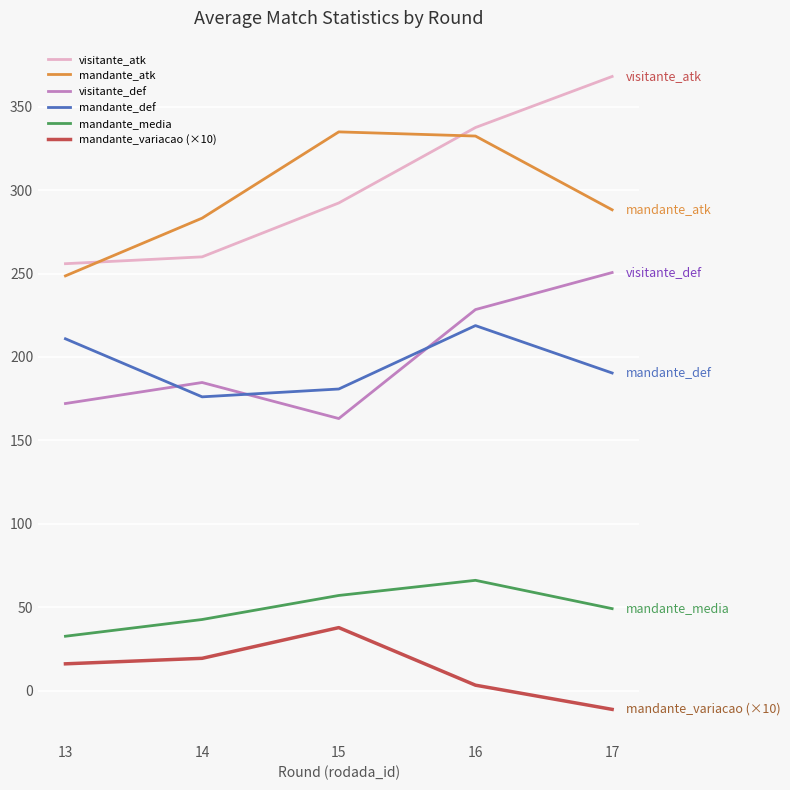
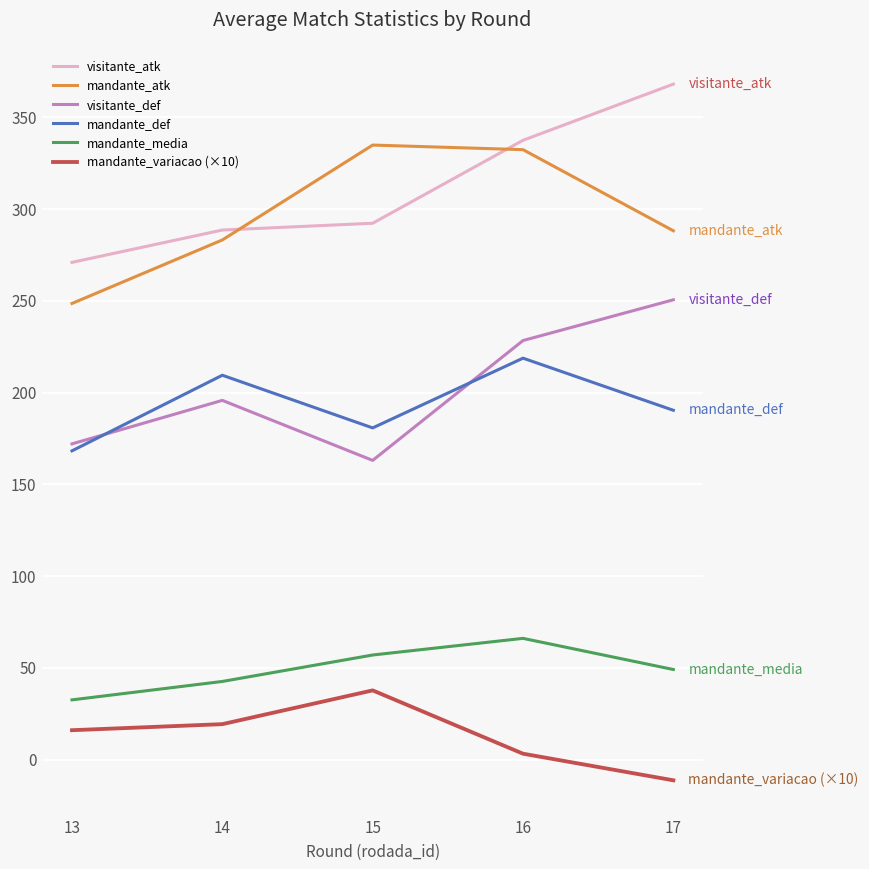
visitante_atk, 13: 256 -> 271
mandante_def, 13: 211 -> 168
visitante_atk, 14: 260 -> 289
visitante_def, 14: 185 -> 196
mandante_def, 14: 176 -> 210
